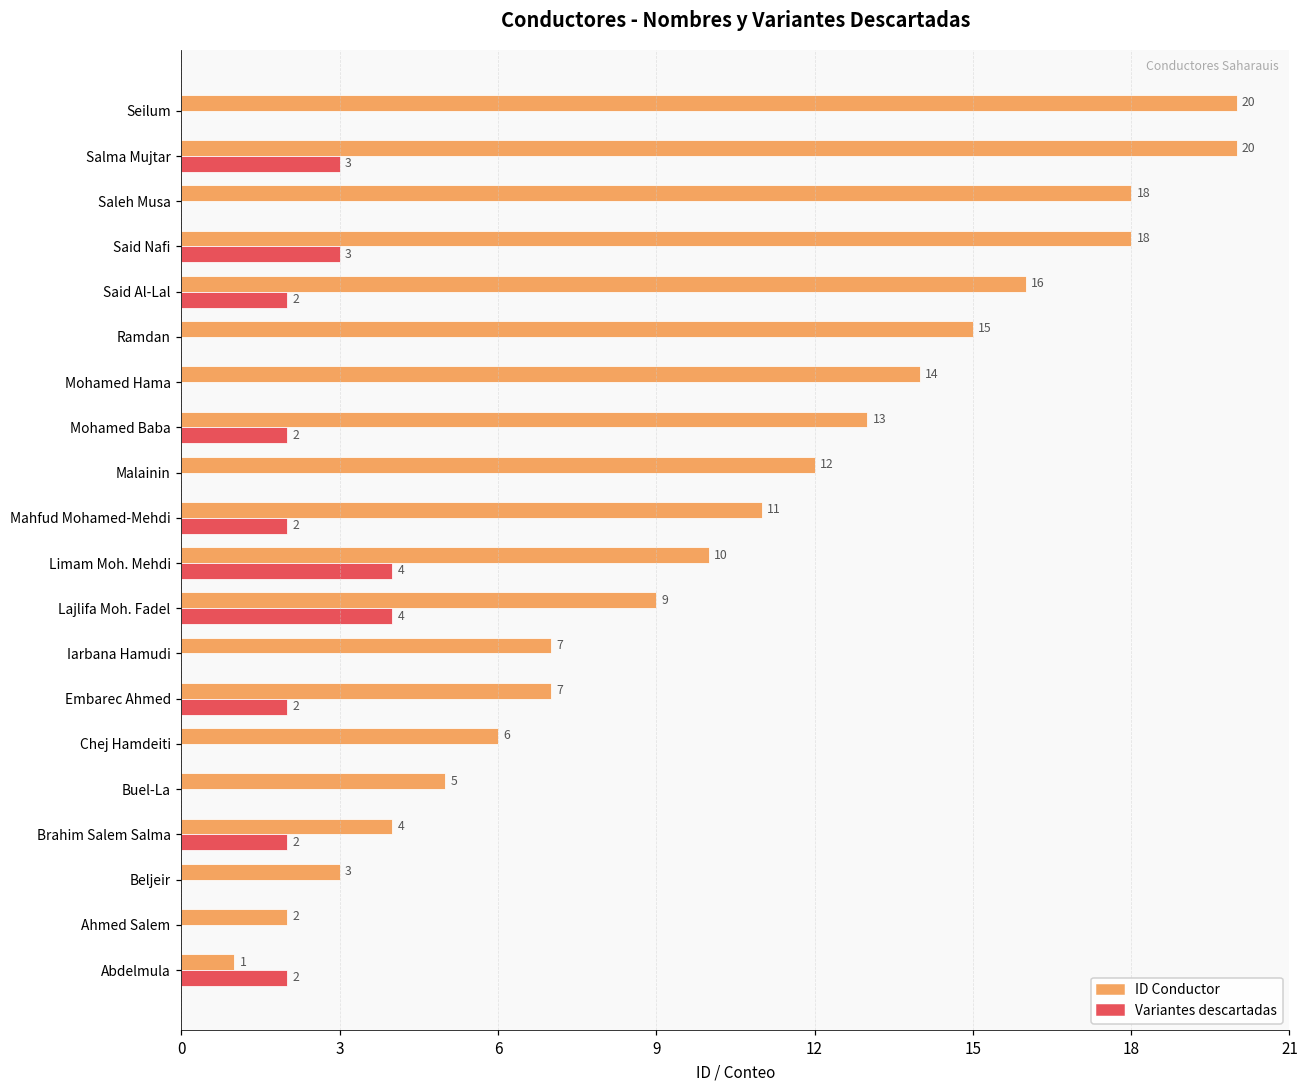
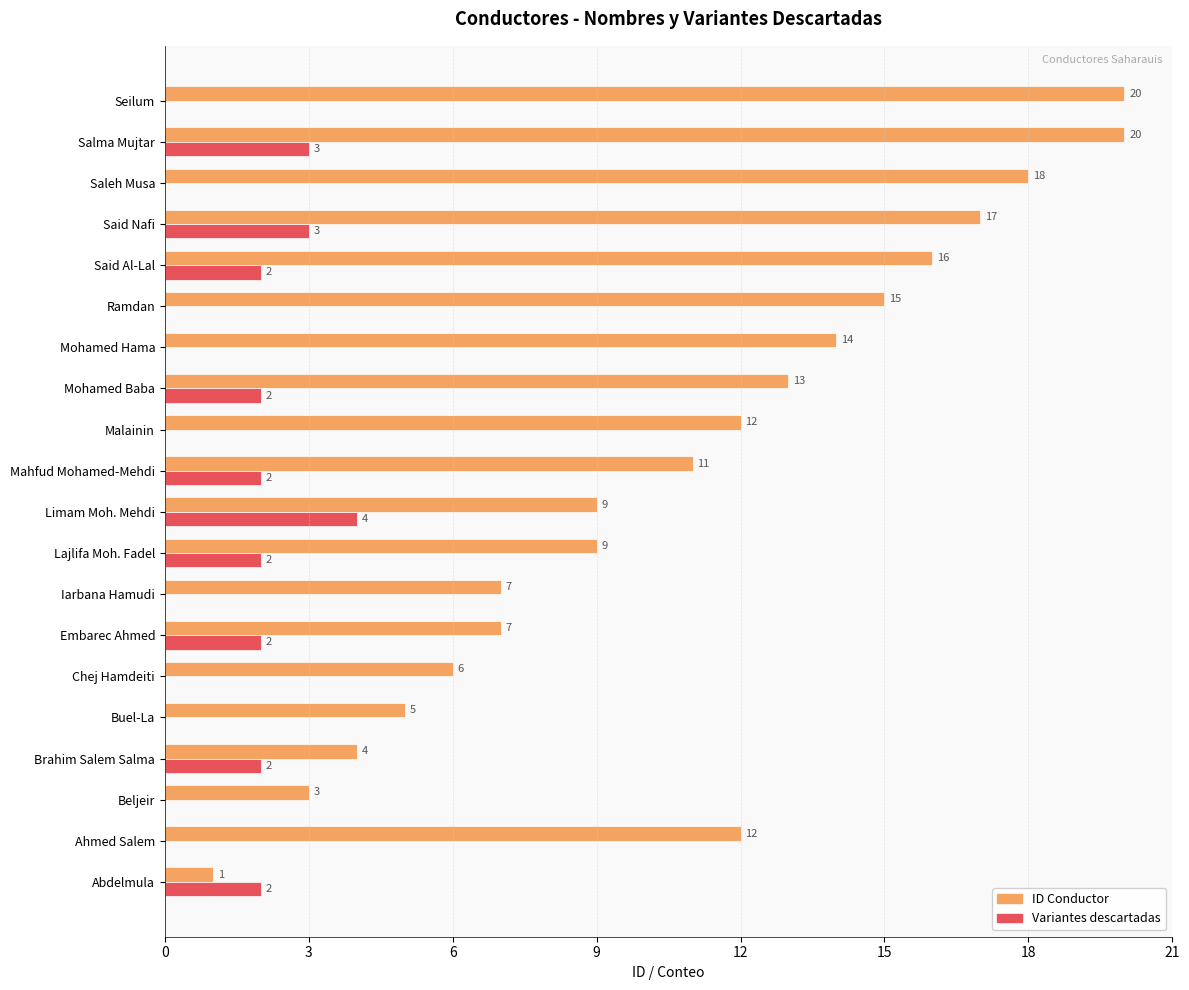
ID Conductor, Said Nafi: 18 -> 17
ID Conductor, Limam Moh. Mehdi: 10 -> 9
Variantes descartadas, Lajlifa Moh. Fadel: 4 -> 2
ID Conductor, Ahmed Salem: 2 -> 12
